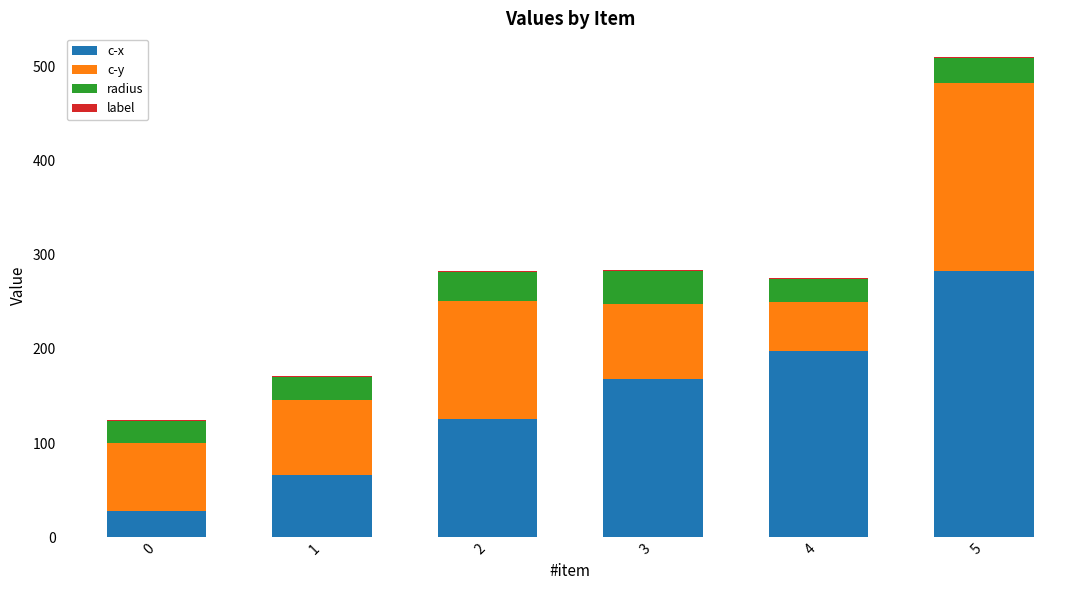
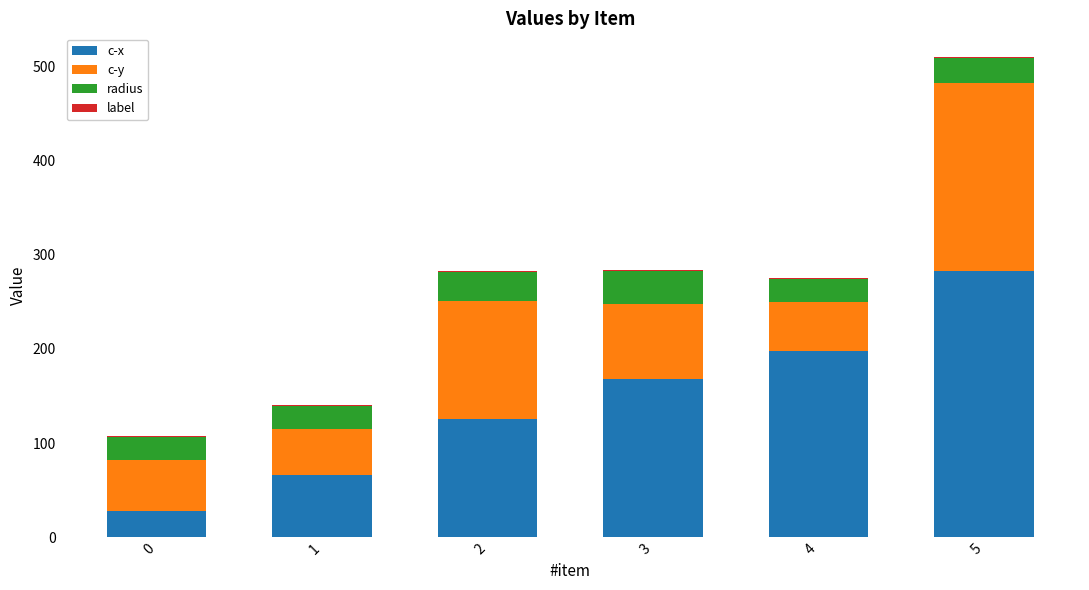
c-y, 0: 70 -> 50
c-y, 1: 80 -> 50
